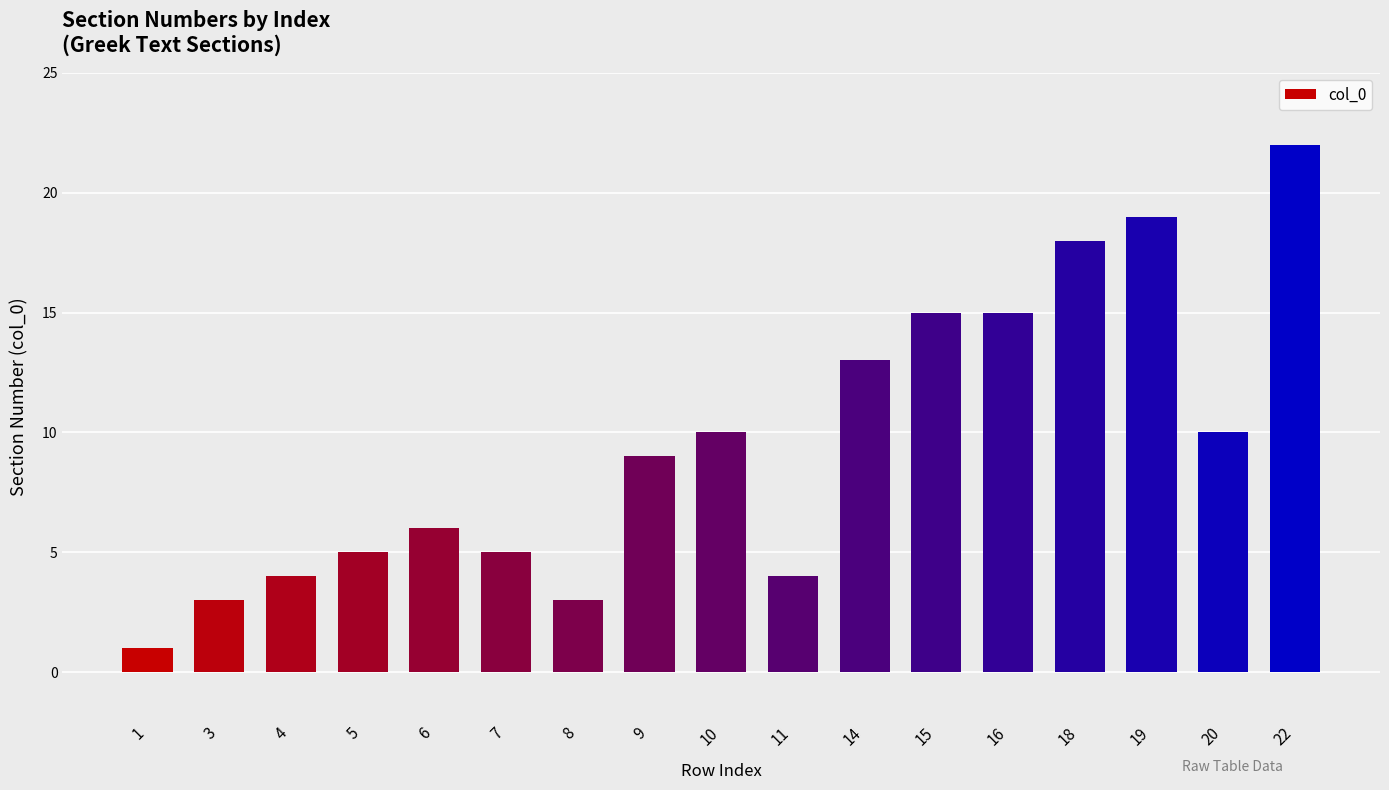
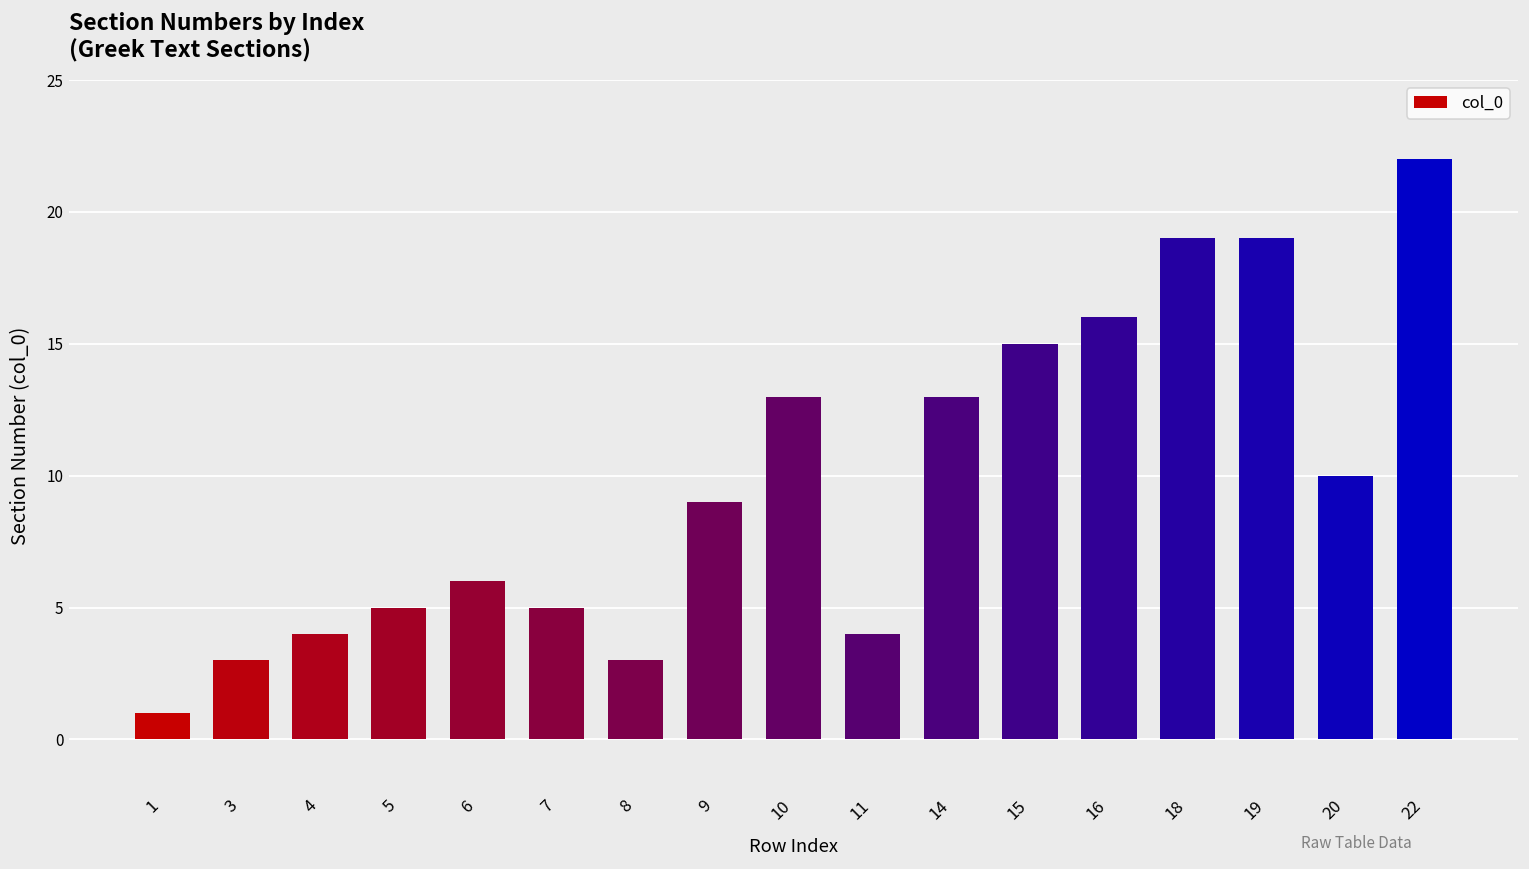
10: 10 -> 13
16: 15 -> 16
18: 18 -> 19
